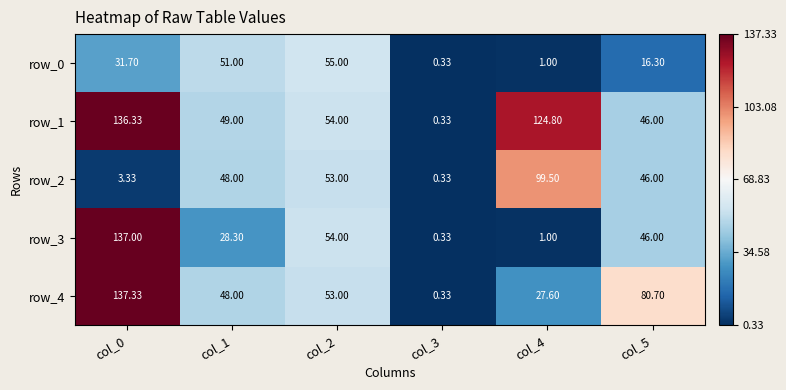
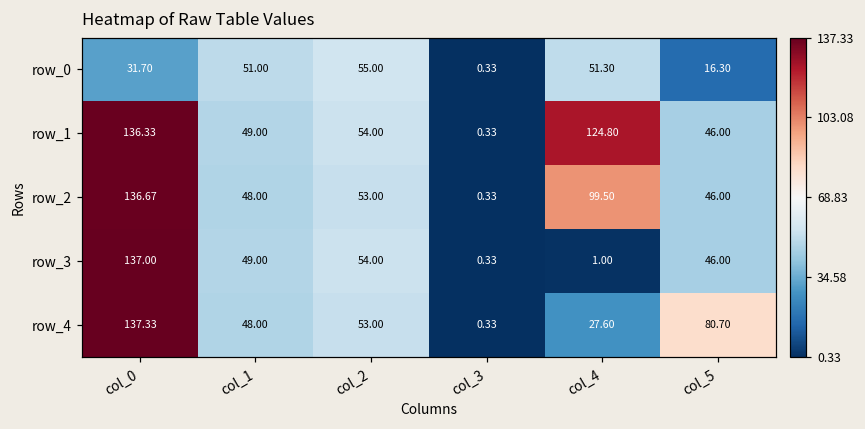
row_0, col_4: 1.00 -> 51.30
row_2, col_0: 3.33 -> 136.67
row_3, col_1: 28.30 -> 49.00
